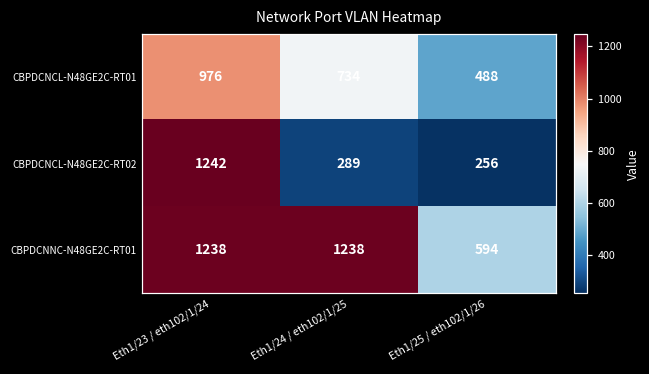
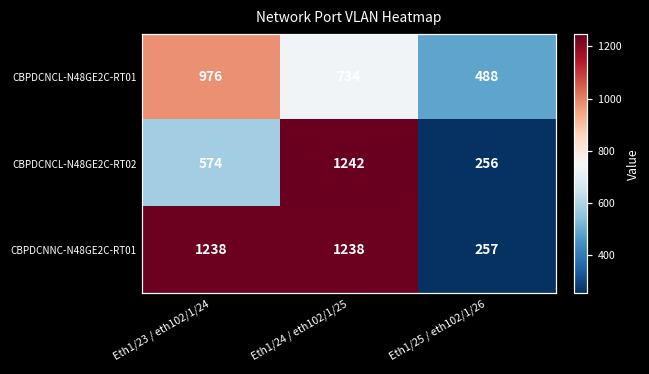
CBPDCNCL-N48GE2C-RT02, Eth1/23 / eth102/1/24: 1242 -> 574
CBPDCNCL-N48GE2C-RT02, Eth1/24 / eth102/1/25: 289 -> 1242
CBPDCNNC-N48GE2C-RT01, Eth1/25 / eth102/1/26: 594 -> 257
